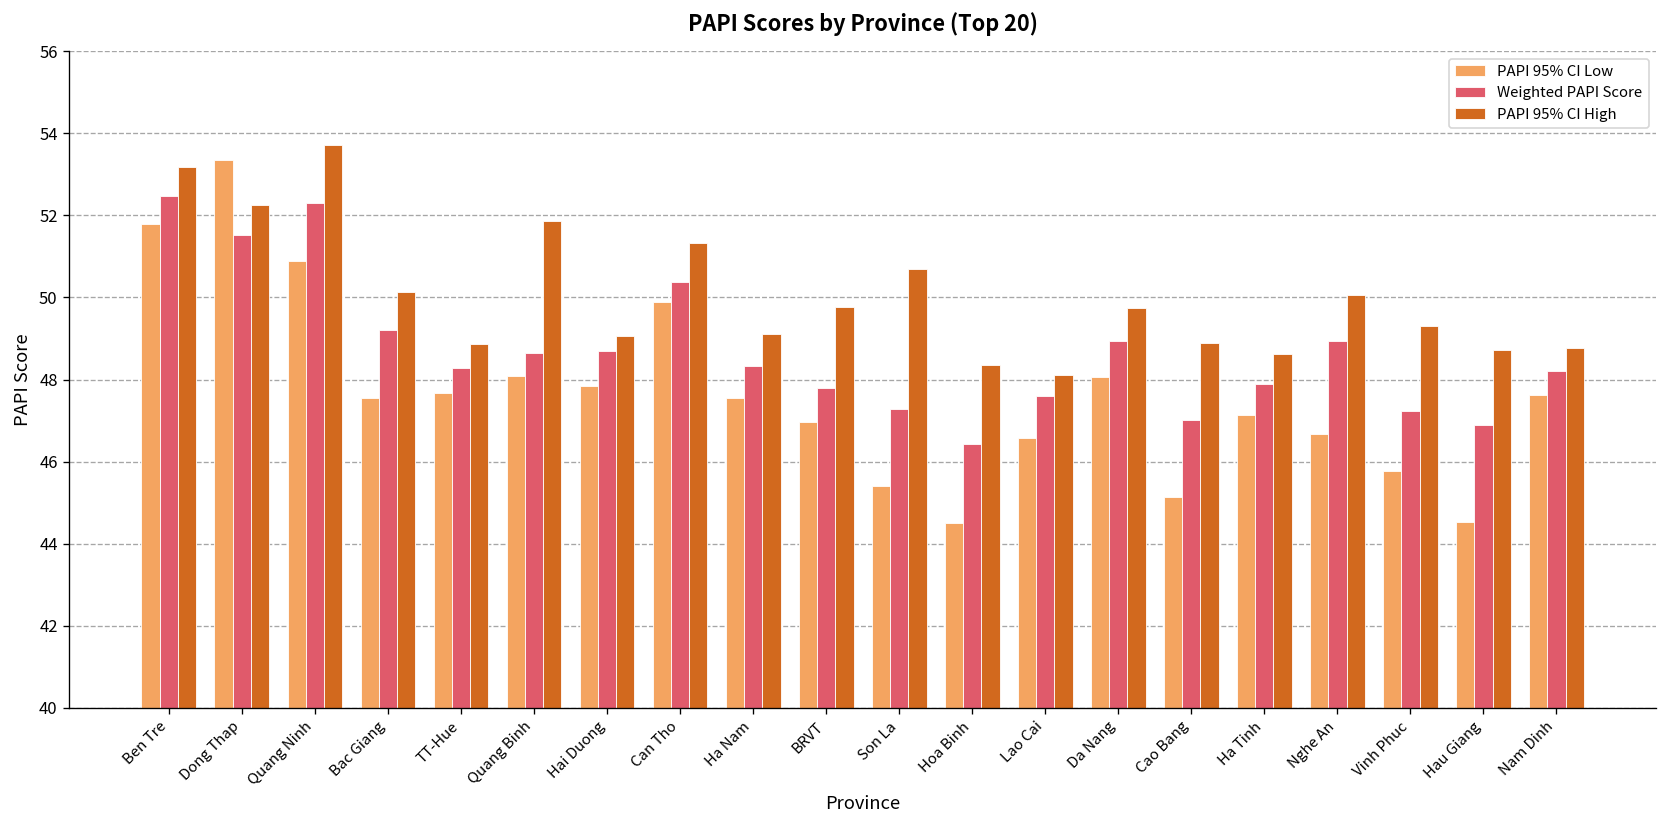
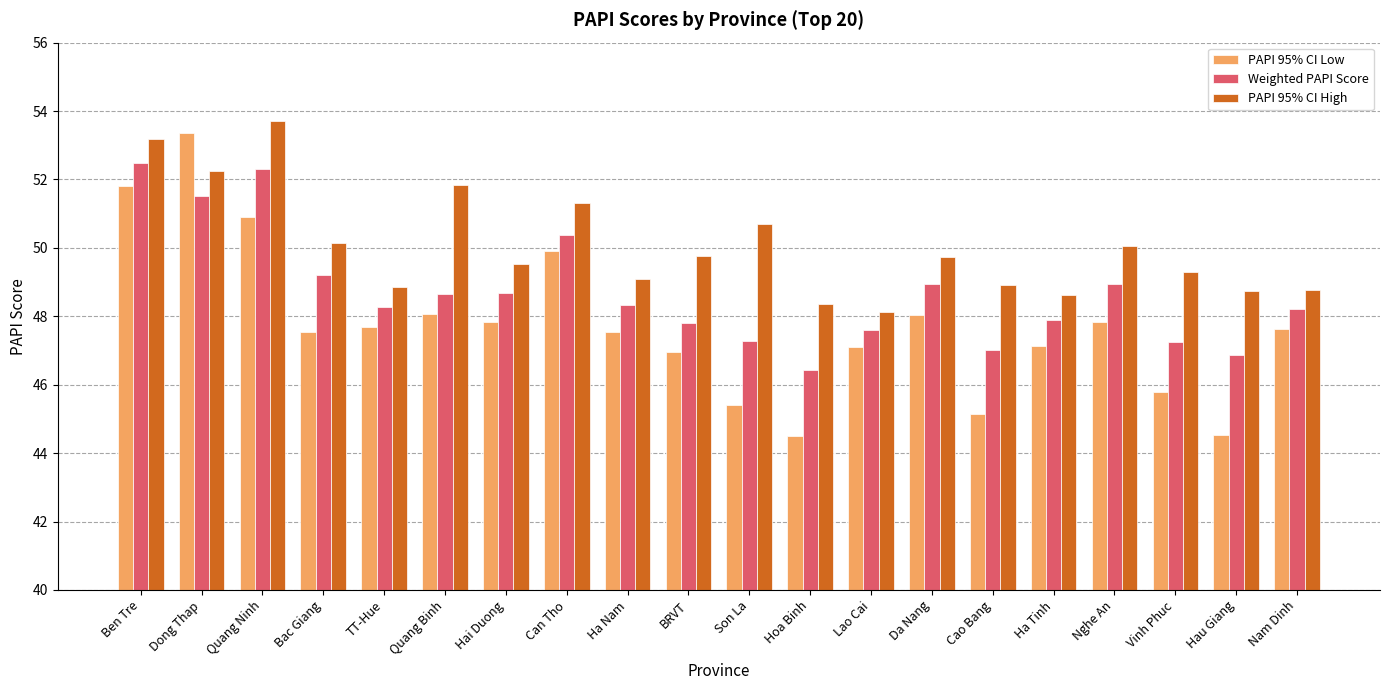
PAPI 95% CI High, Hai Duong: 49.1 -> 49.5
PAPI 95% CI Low, Lao Cai: 46.6 -> 47.1
PAPI 95% CI Low, Nghe An: 46.7 -> 47.8
